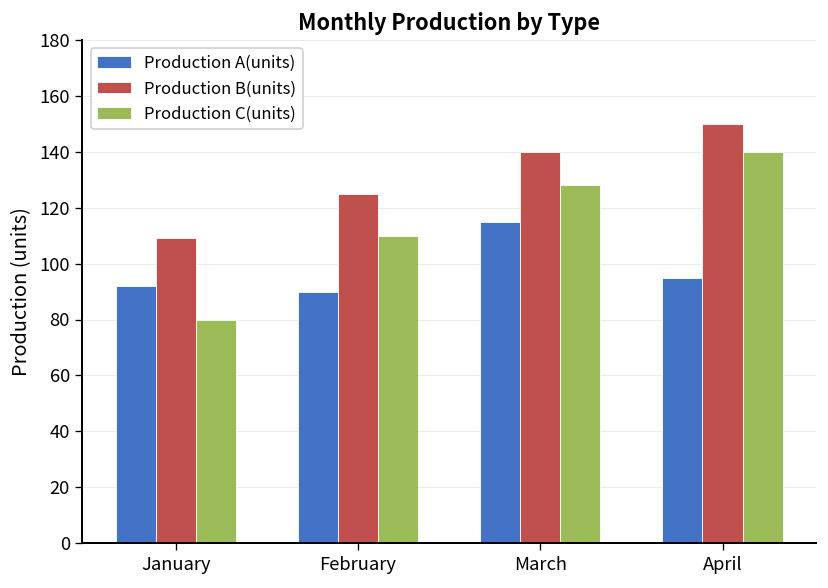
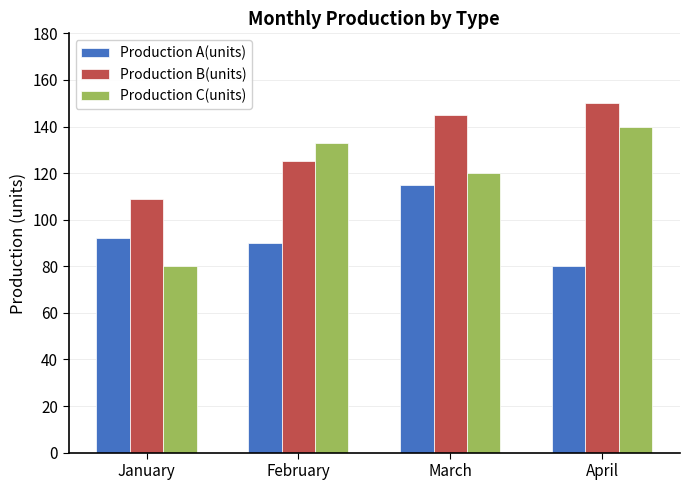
Production C(units), February: 110 -> 133
Production B(units), March: 140 -> 145
Production C(units), March: 128 -> 120
Production A(units), April: 95 -> 80
